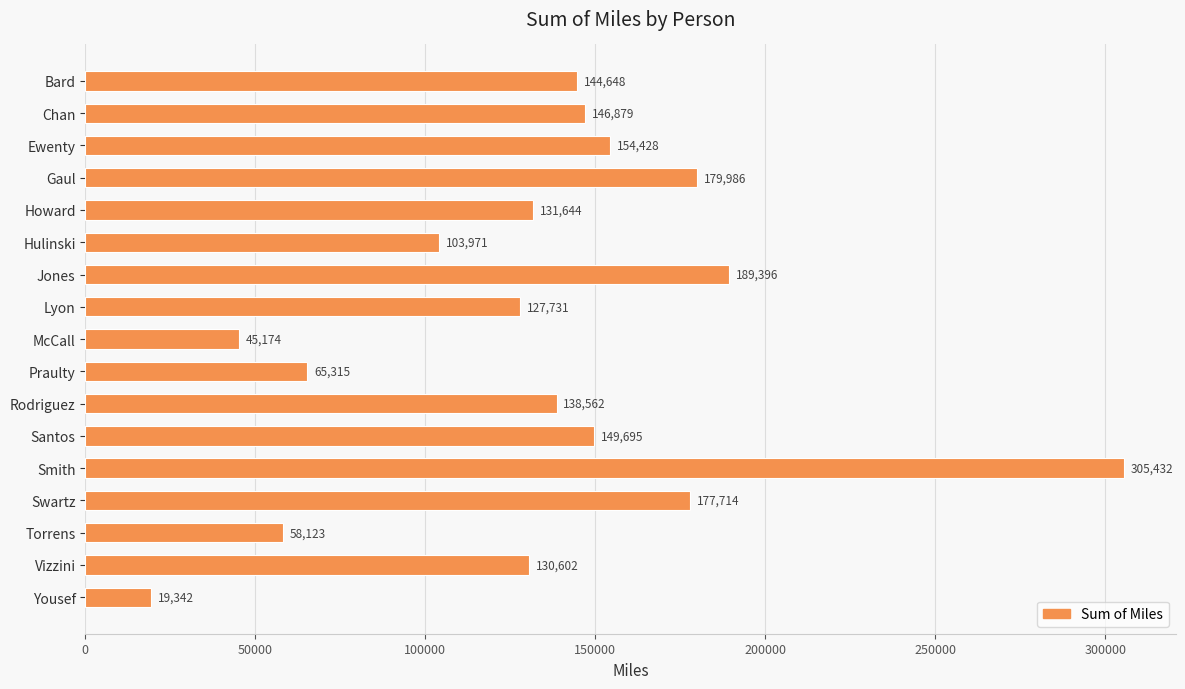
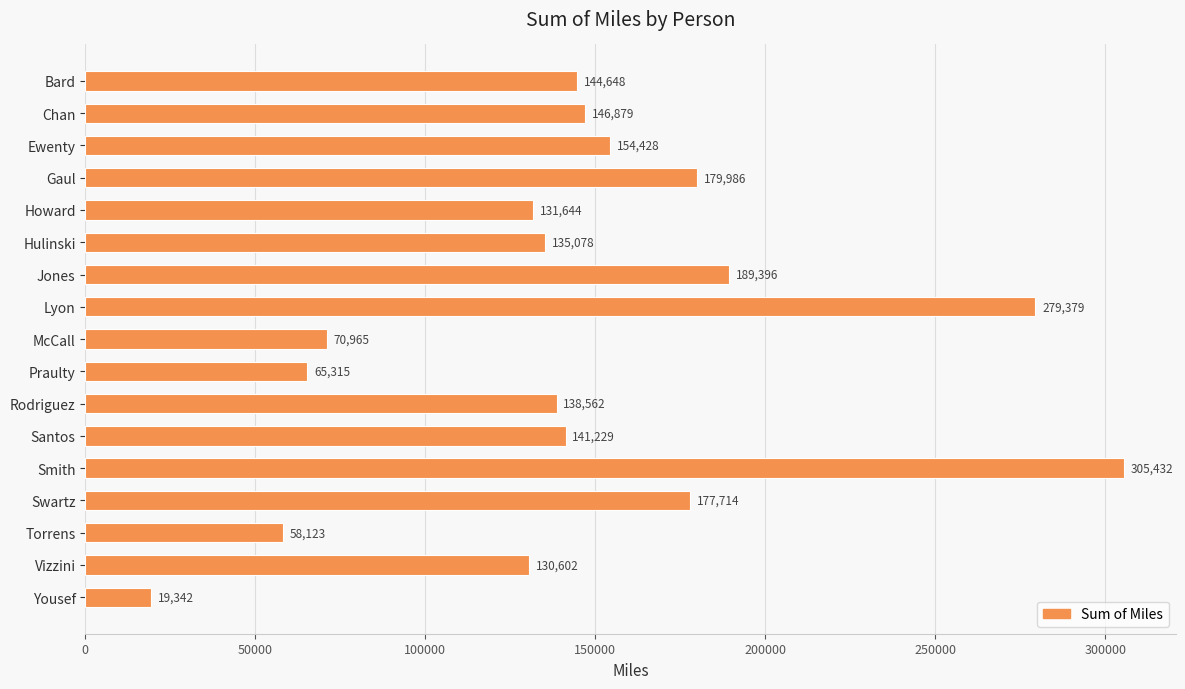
Hulinski: 103,971 -> 135,078
Lyon: 127,731 -> 279,379
McCall: 45,174 -> 70,965
Santos: 149,695 -> 141,229
